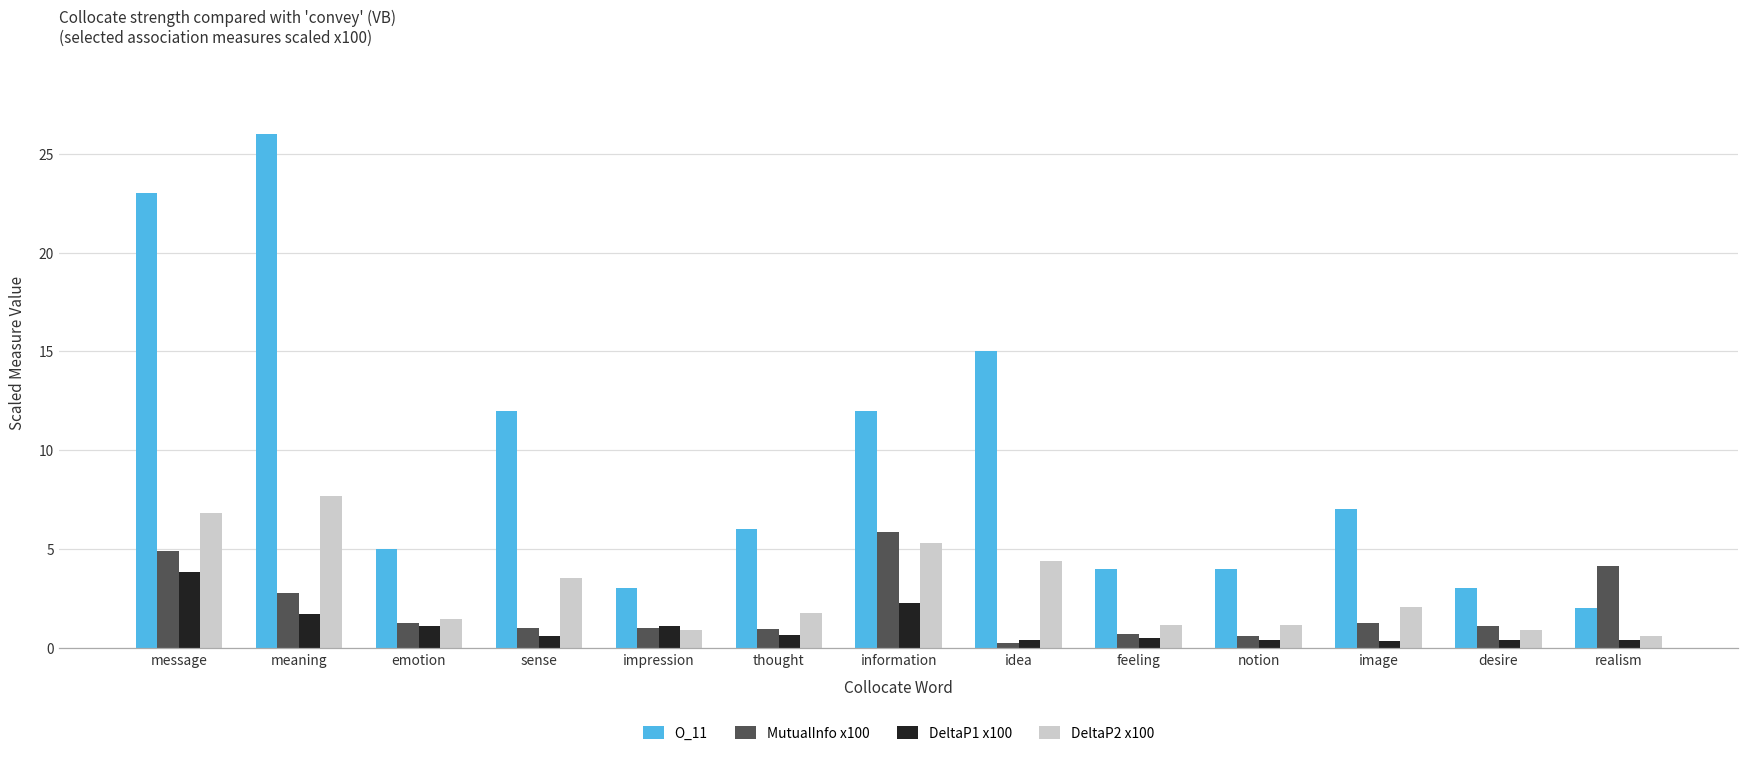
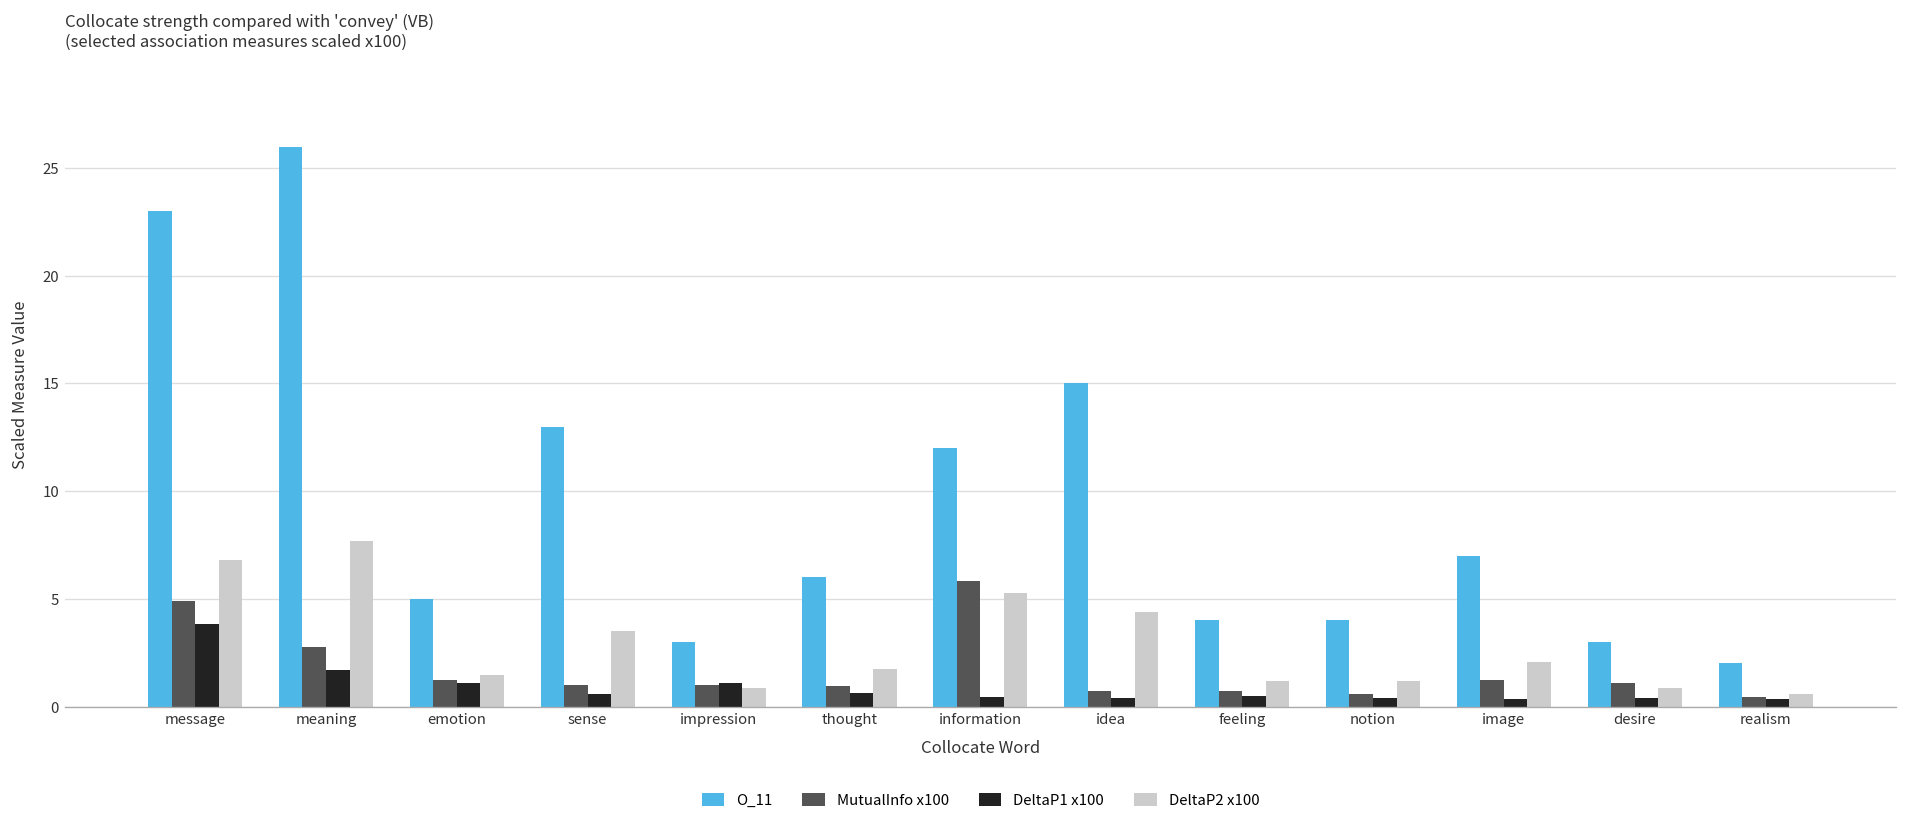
O_11, sense: 12 -> 13
DeltaP1 x100, information: 2.3 -> 0.5
MutualInfo x100, idea: 0.3 -> 0.7
MutualInfo x100, realism: 4.1 -> 0.5
